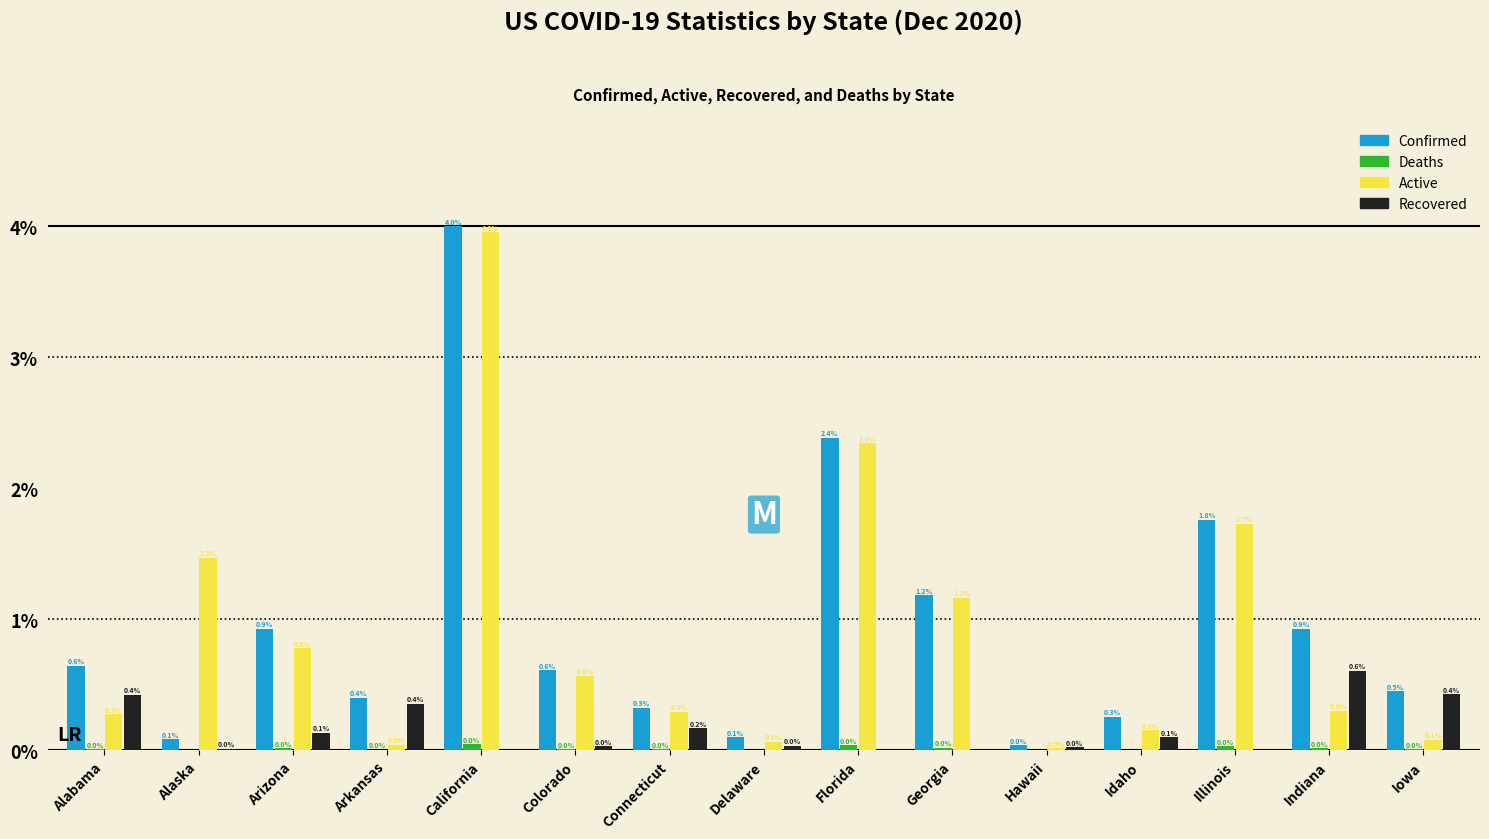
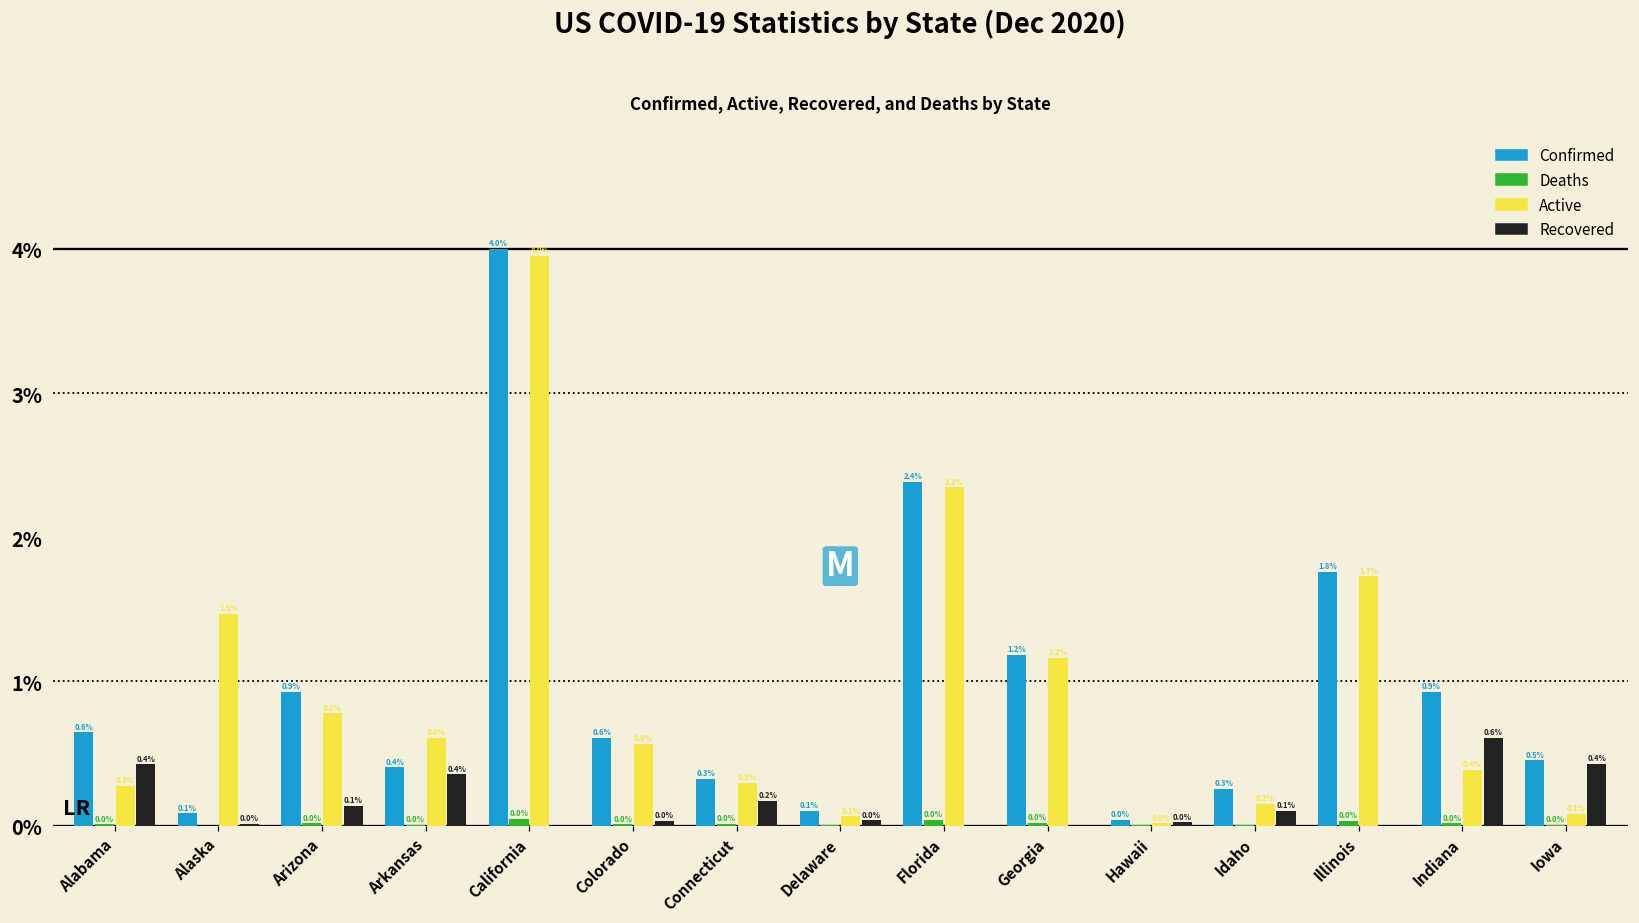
Active, Arkansas: 0.0% -> 0.6%
Active, Indiana: 0.3% -> 0.4%
